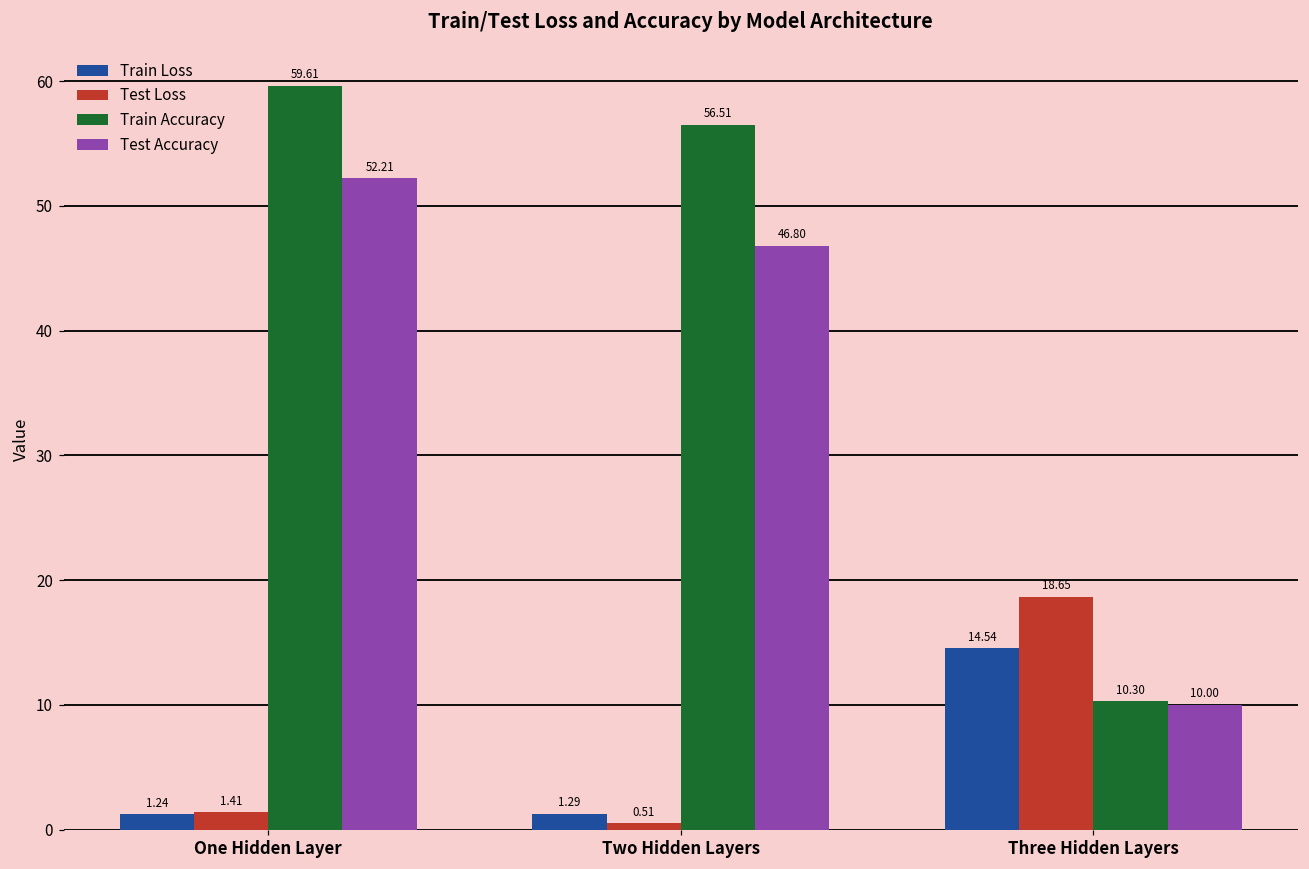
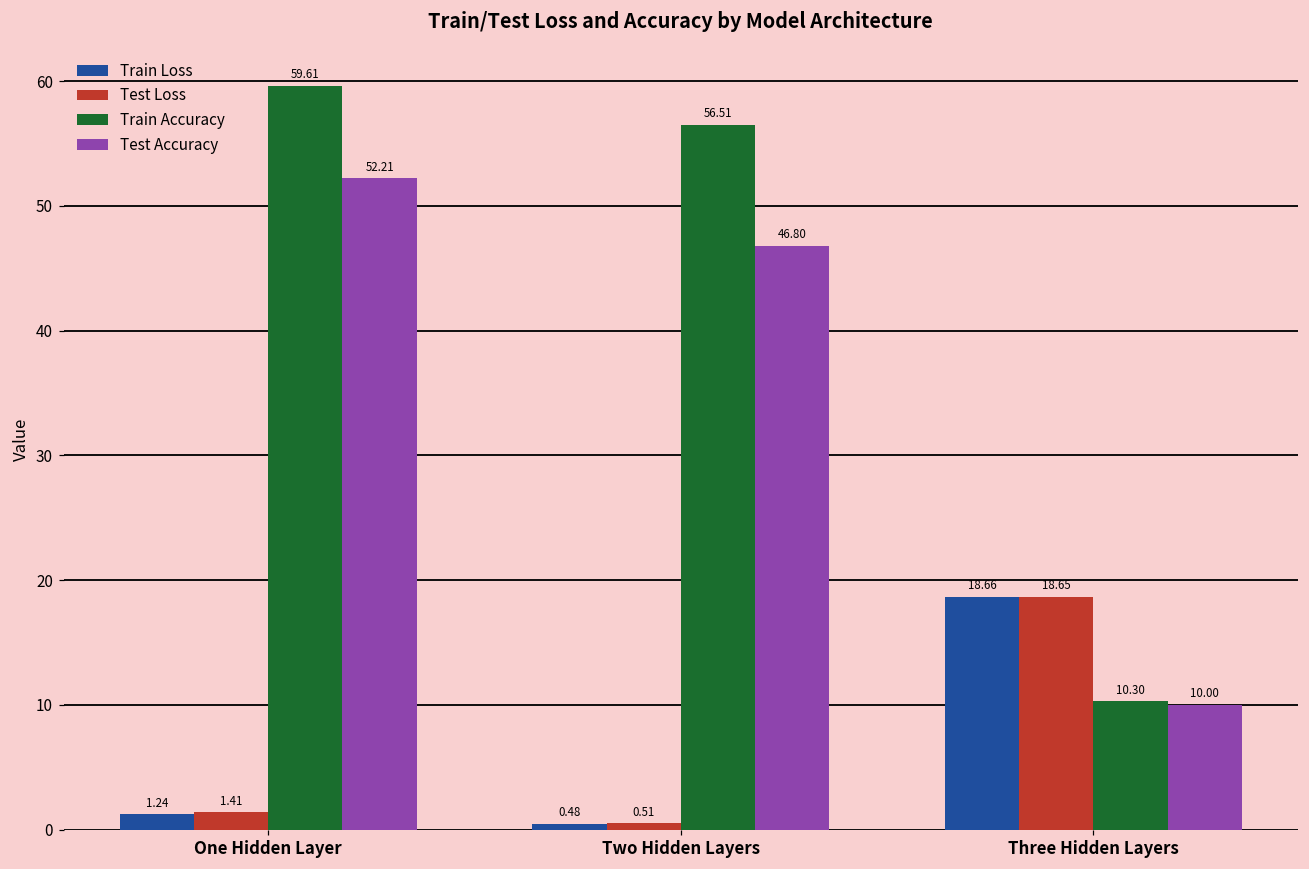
Train Loss, Two Hidden Layers: 1.29 -> 0.48
Train Loss, Three Hidden Layers: 14.54 -> 18.66
